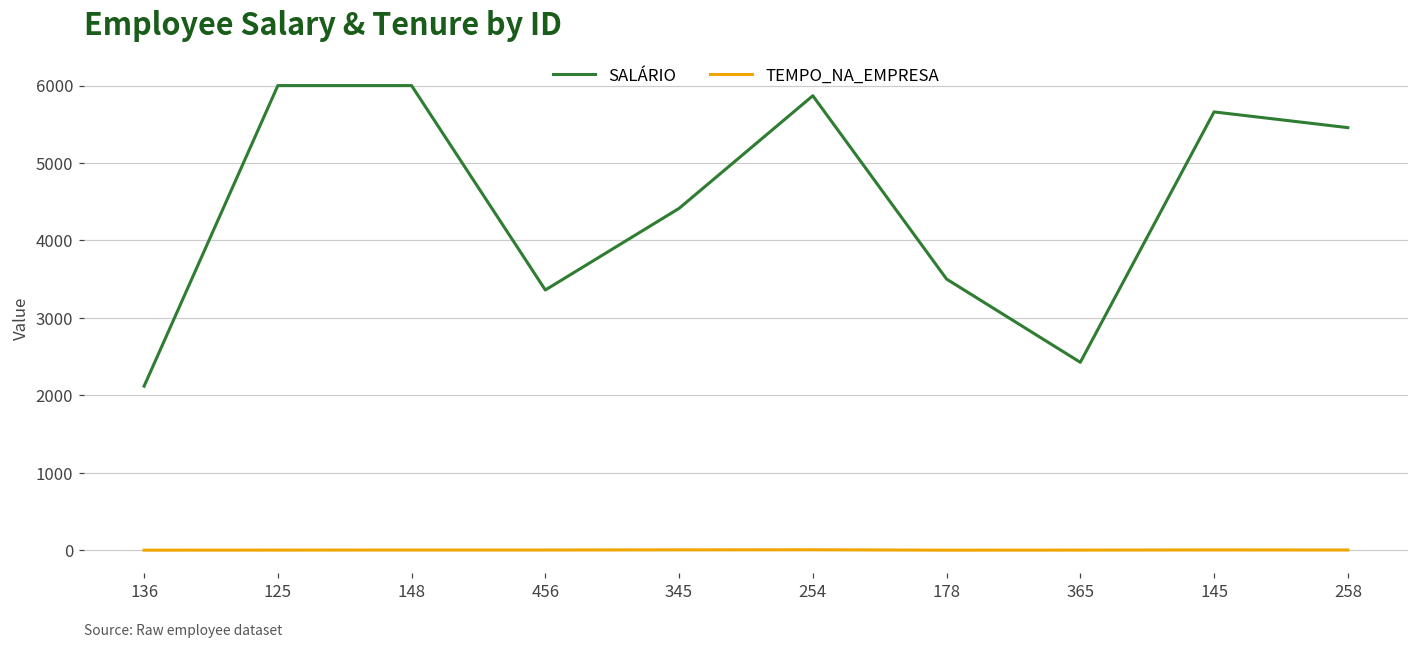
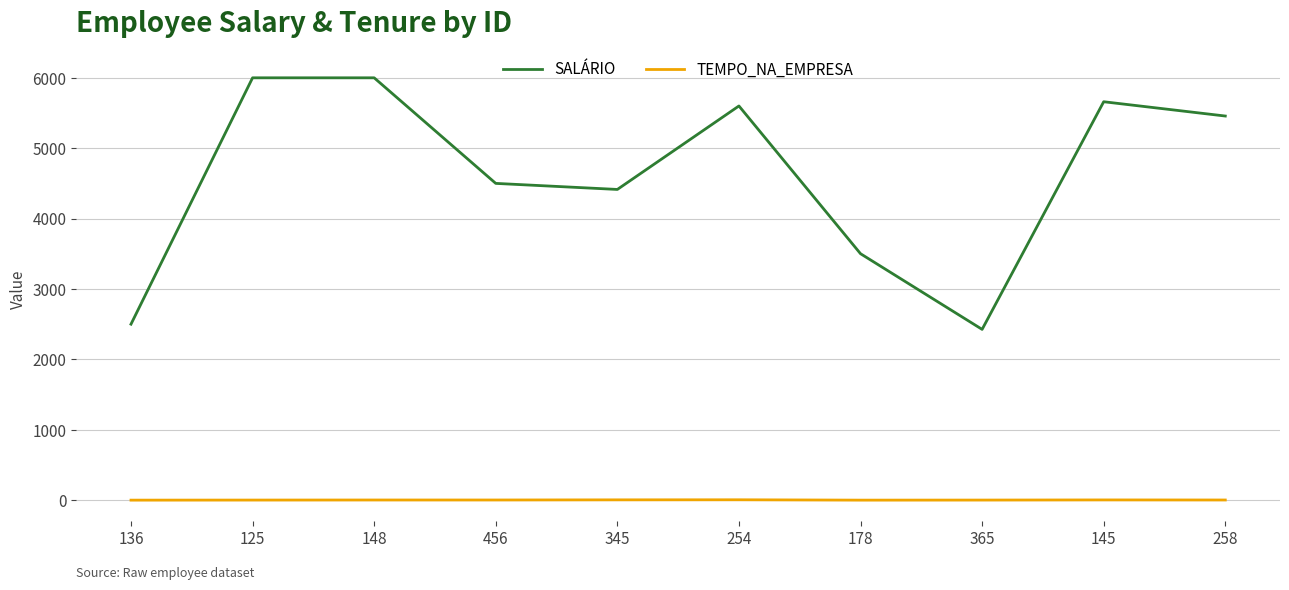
SALÁRIO, 136: 2100 -> 2500
SALÁRIO, 456: 3400 -> 4500
SALÁRIO, 254: 5900 -> 5600
